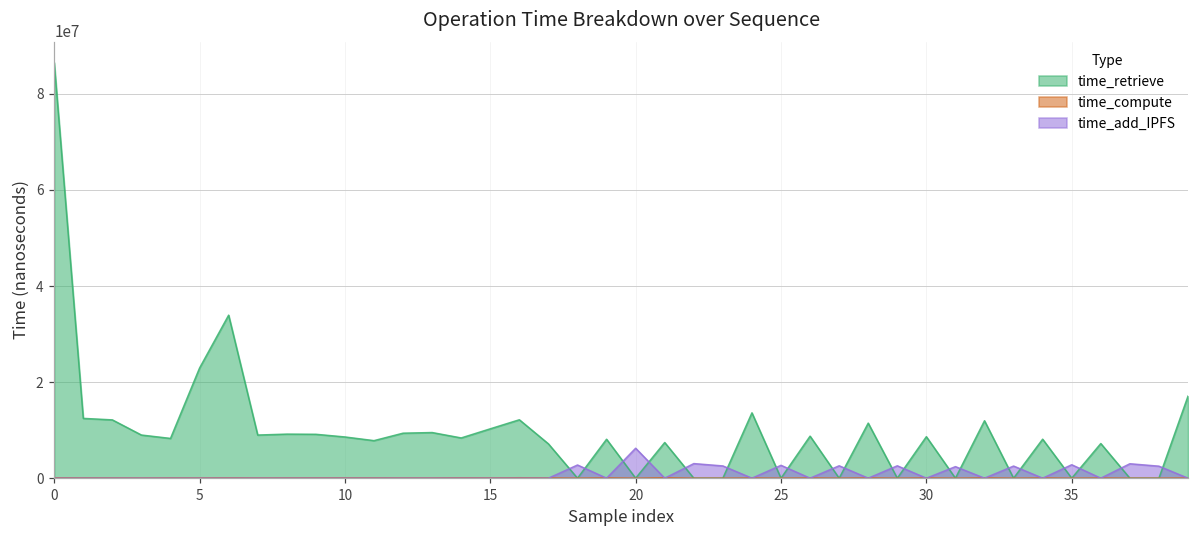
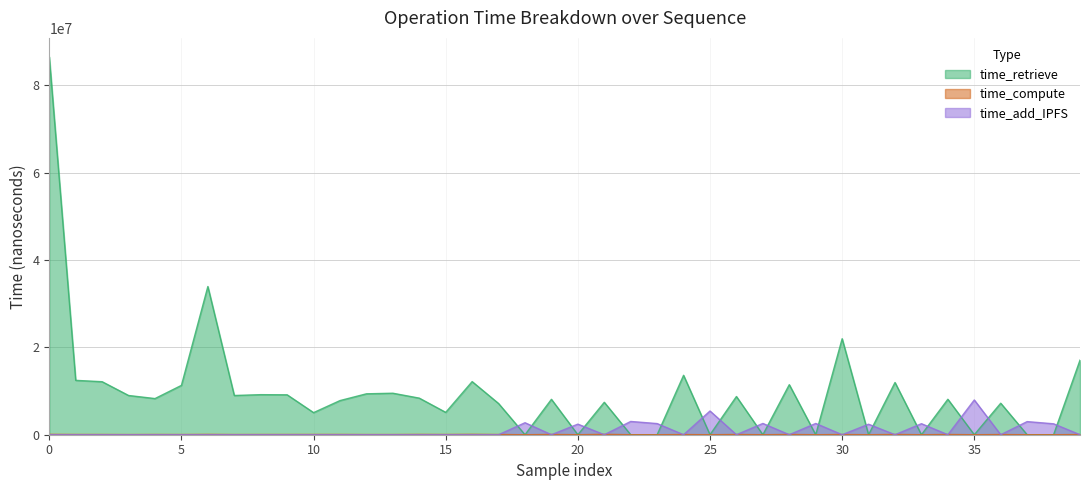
time_retrieve, 5: 23000000 -> 11000000
time_retrieve, 10: 9000000 -> 5000000
time_retrieve, 15: 10000000 -> 5000000
time_add_IPFS, 20: 6000000 -> 2000000
time_add_IPFS, 25: 3000000 -> 5000000
time_retrieve, 30: 9000000 -> 22000000
time_add_IPFS, 35: 3000000 -> 8000000
